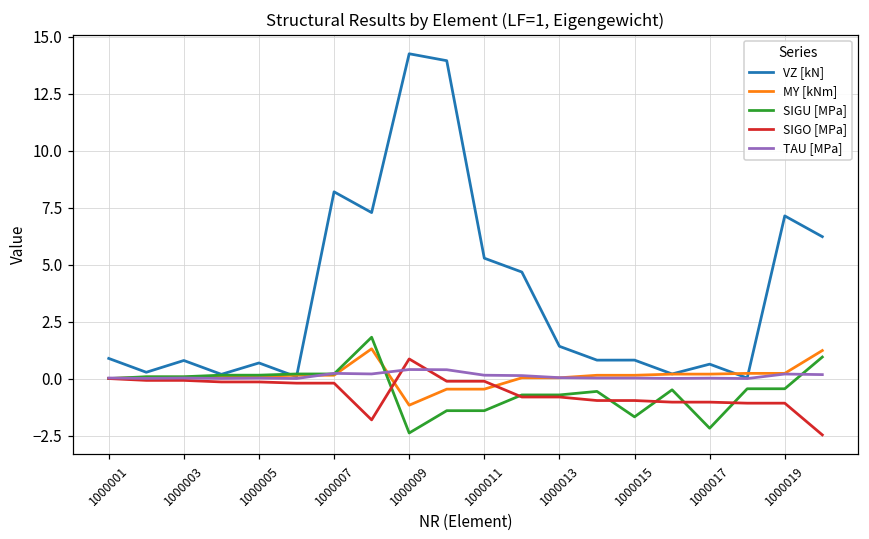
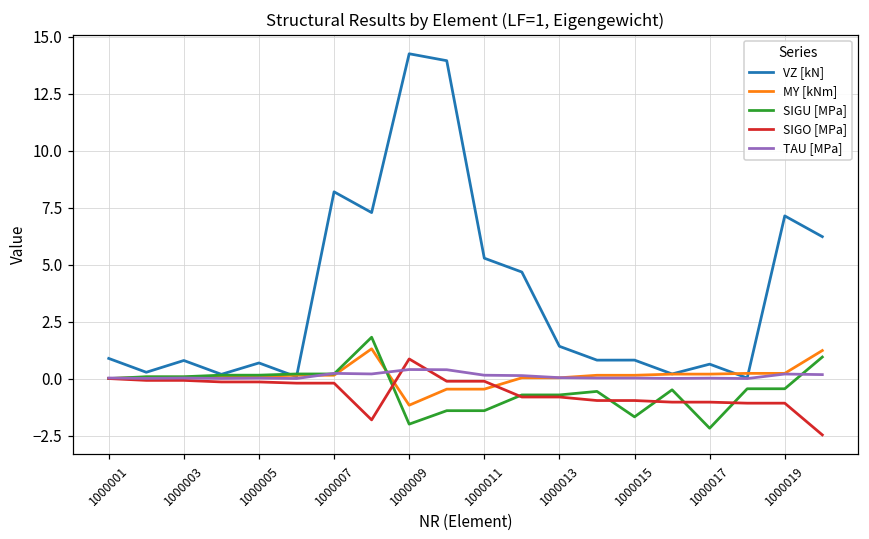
SIGU [MPa], 1000009: -2.4 -> -2.0
